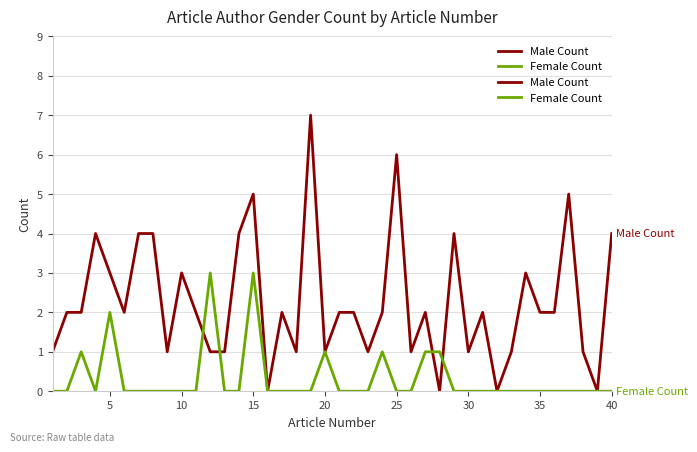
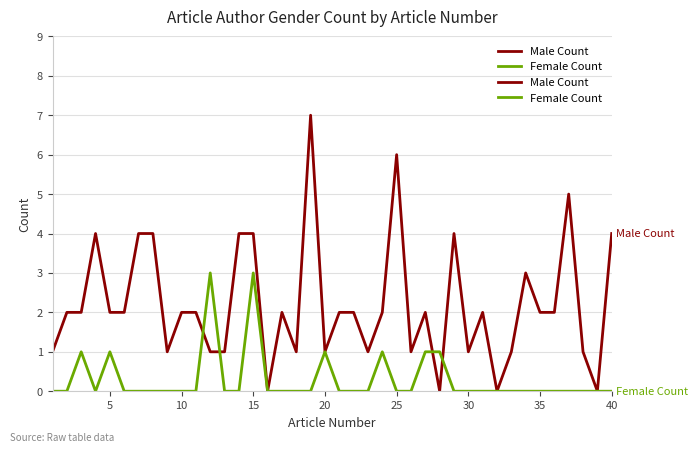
Male Count, 5: 3 -> 2
Female Count, 5: 2 -> 1
Male Count, 10: 3 -> 2
Male Count, 15: 5 -> 4
